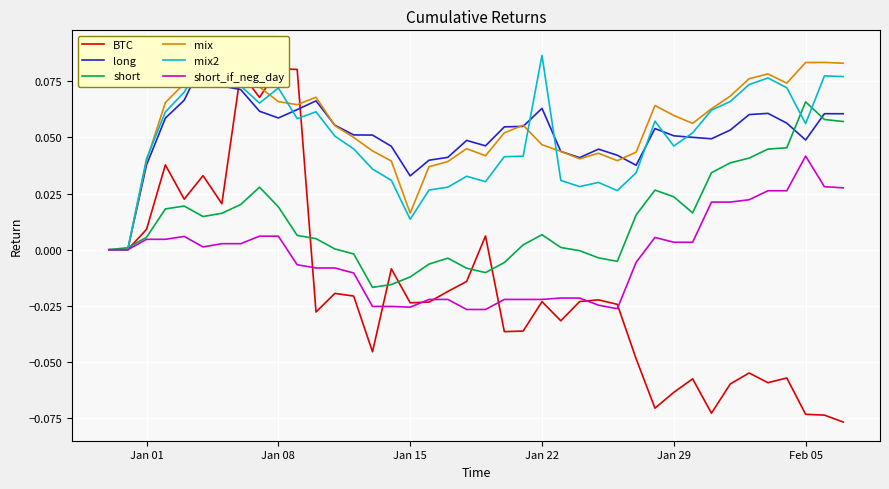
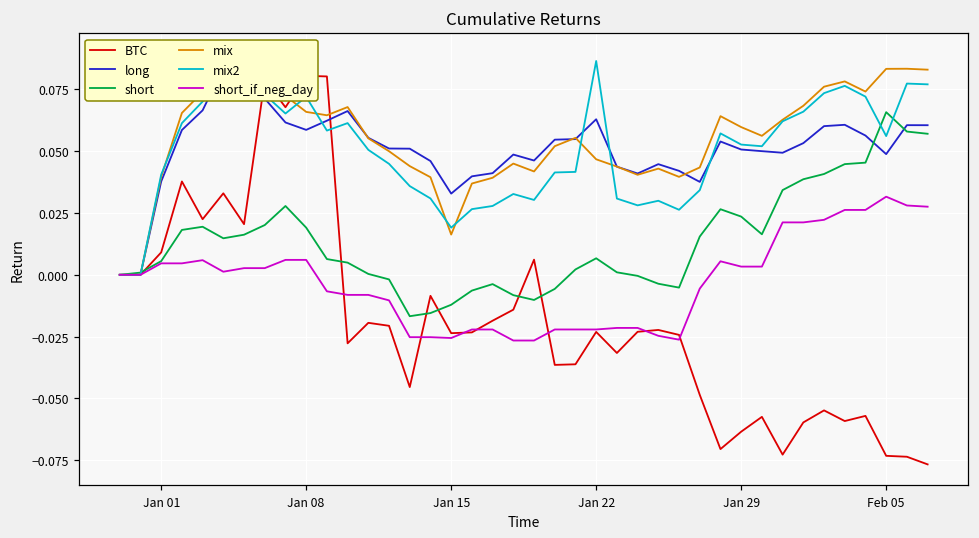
mix2, Jan 15: 0.014 -> 0.019
mix2, Jan 29: 0.046 -> 0.053
short_if_neg_day, Feb 05: 0.042 -> 0.032
